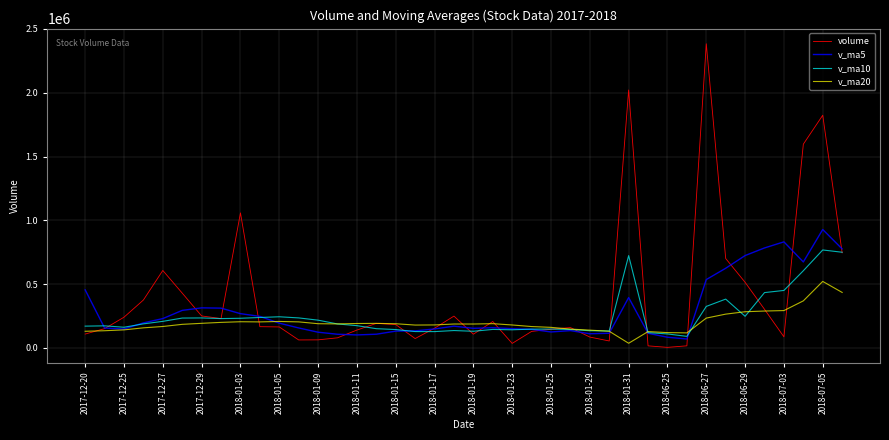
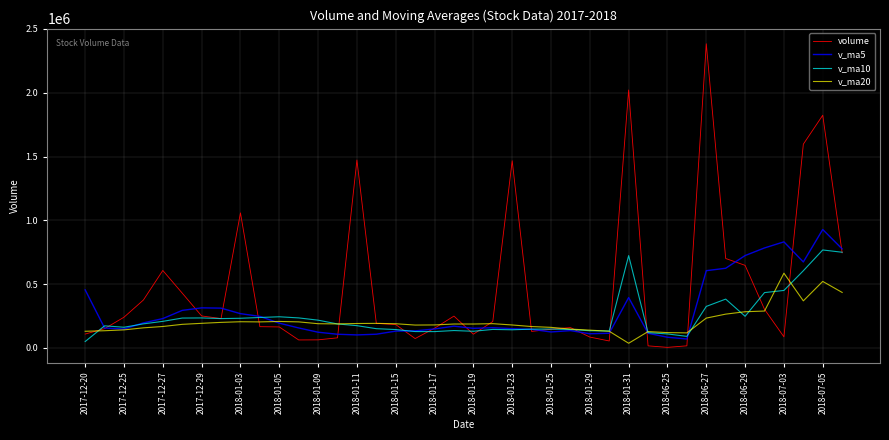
v_ma10, 2017-12-20: 170000 -> 50000
volume, 2018-01-11: 140000 -> 1470000
volume, 2018-01-23: 40000 -> 1470000
v_ma5, 2018-06-27: 540000 -> 610000
volume, 2018-06-29: 510000 -> 650000
v_ma20, 2018-07-03: 290000 -> 590000
